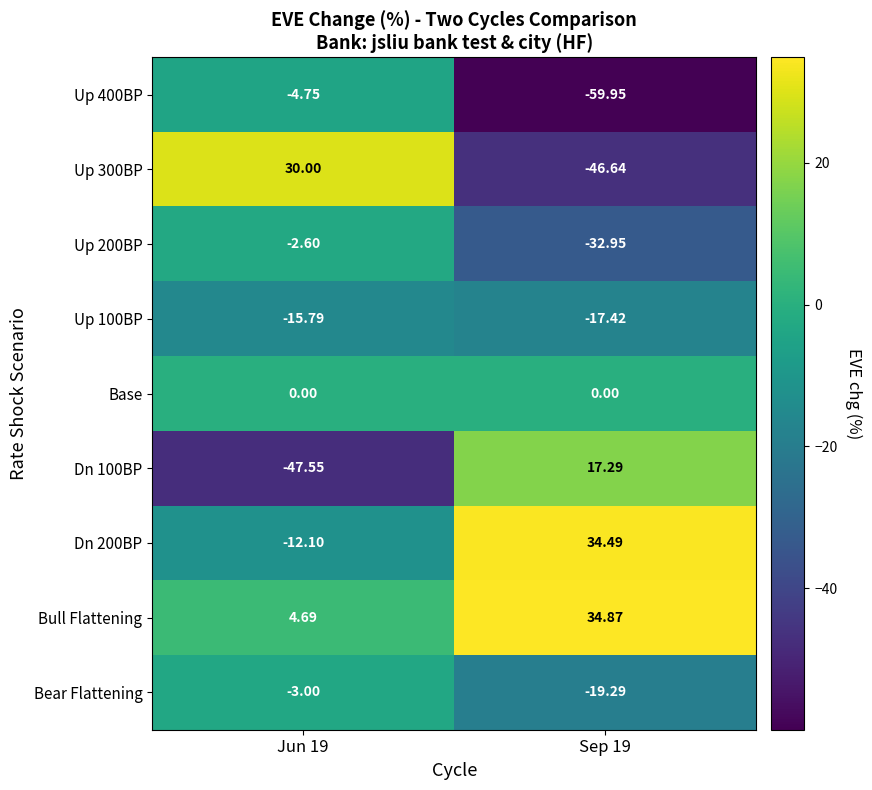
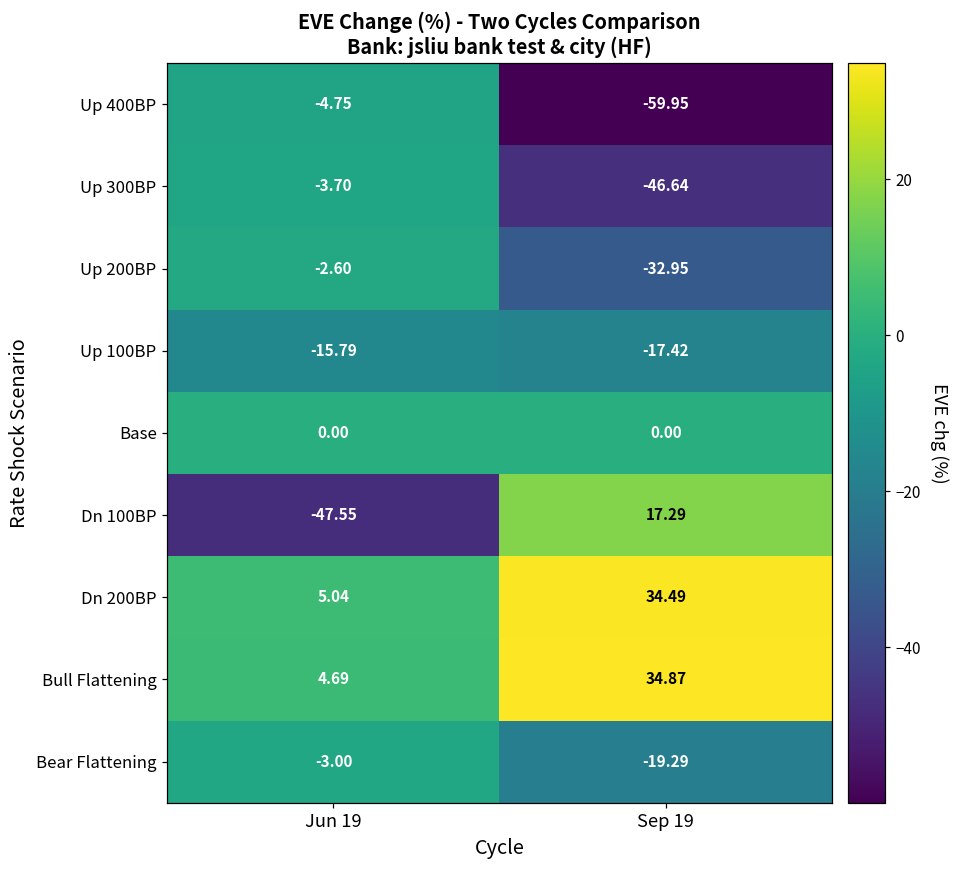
Up 300BP, Jun 19: 30.00 -> -3.70
Dn 200BP, Jun 19: -12.10 -> 5.04
